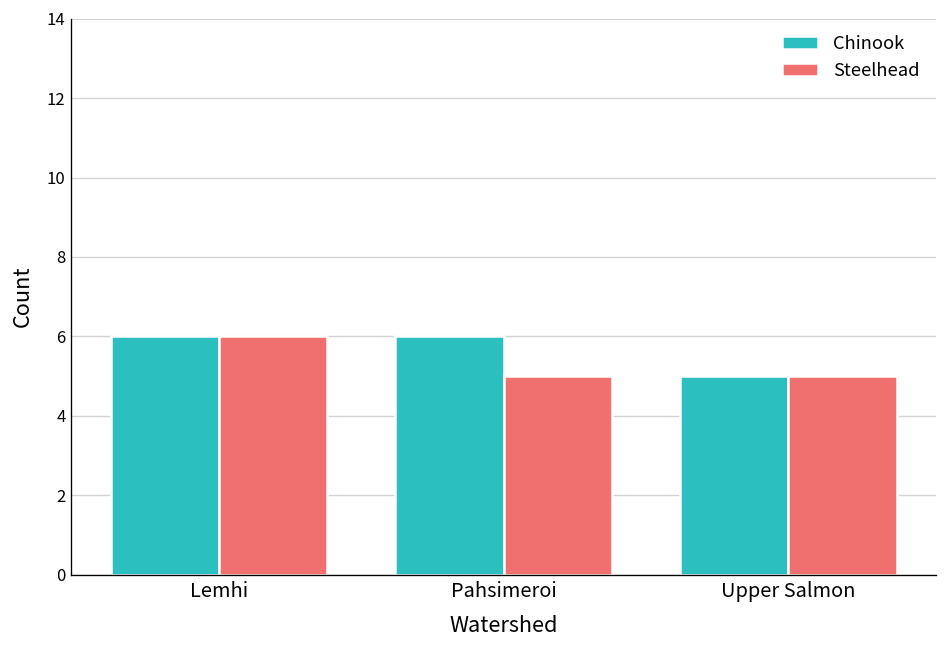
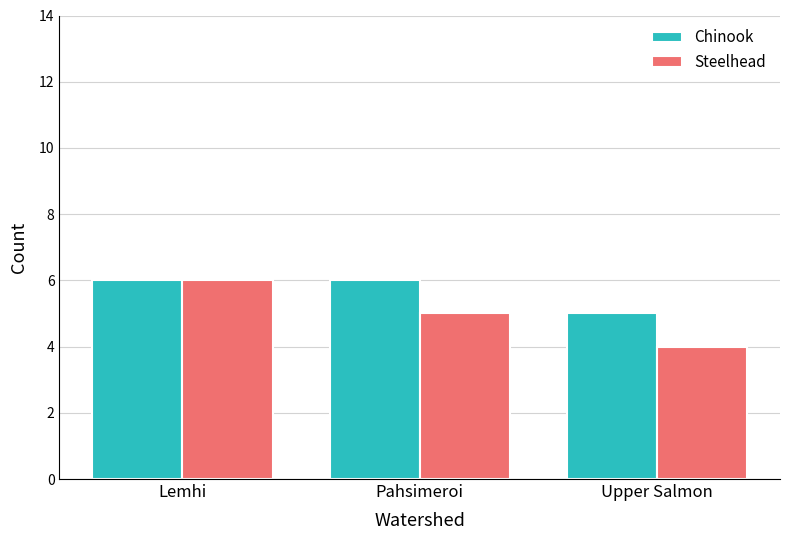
Steelhead, Upper Salmon: 5 -> 4
